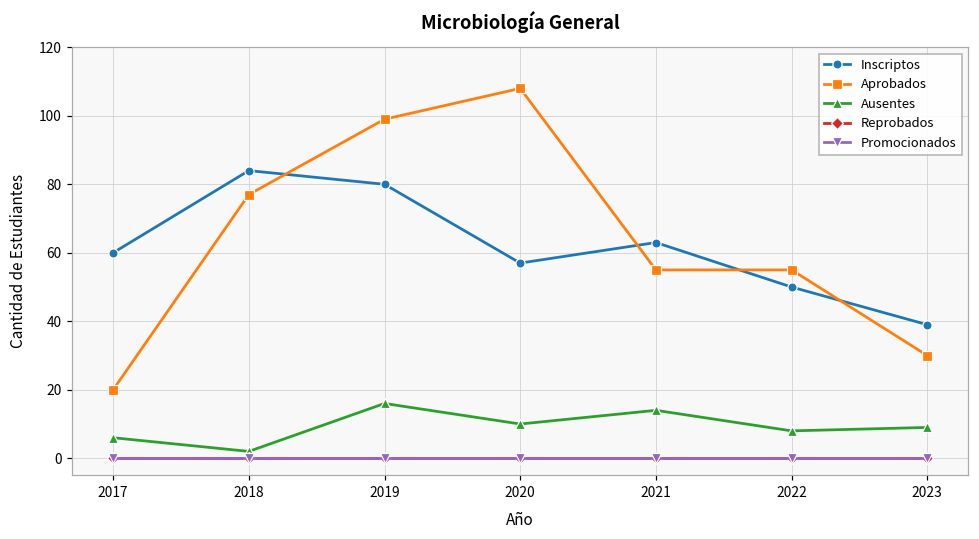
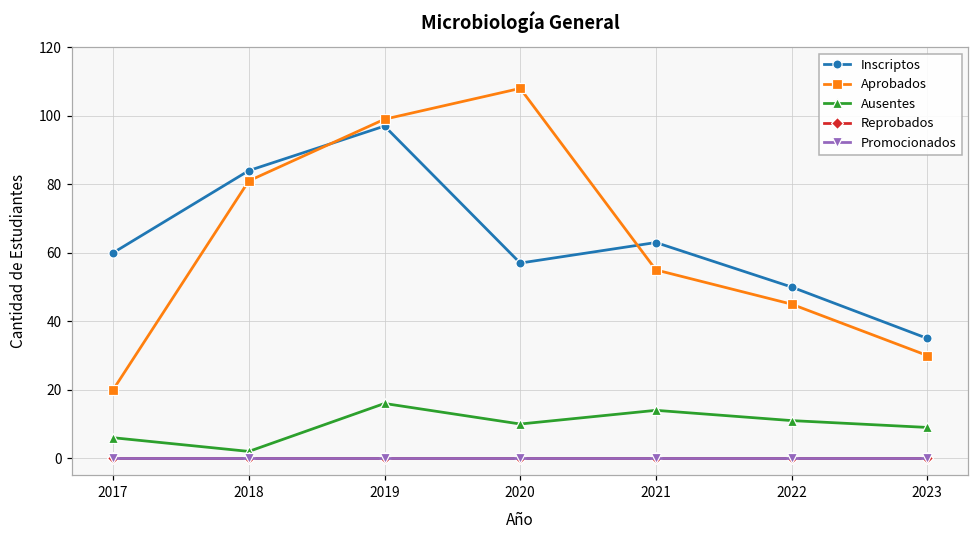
Aprobados, 2018: 77 -> 81
Inscriptos, 2019: 80 -> 97
Aprobados, 2022: 55 -> 45
Ausentes, 2022: 8 -> 11
Inscriptos, 2023: 39 -> 35
